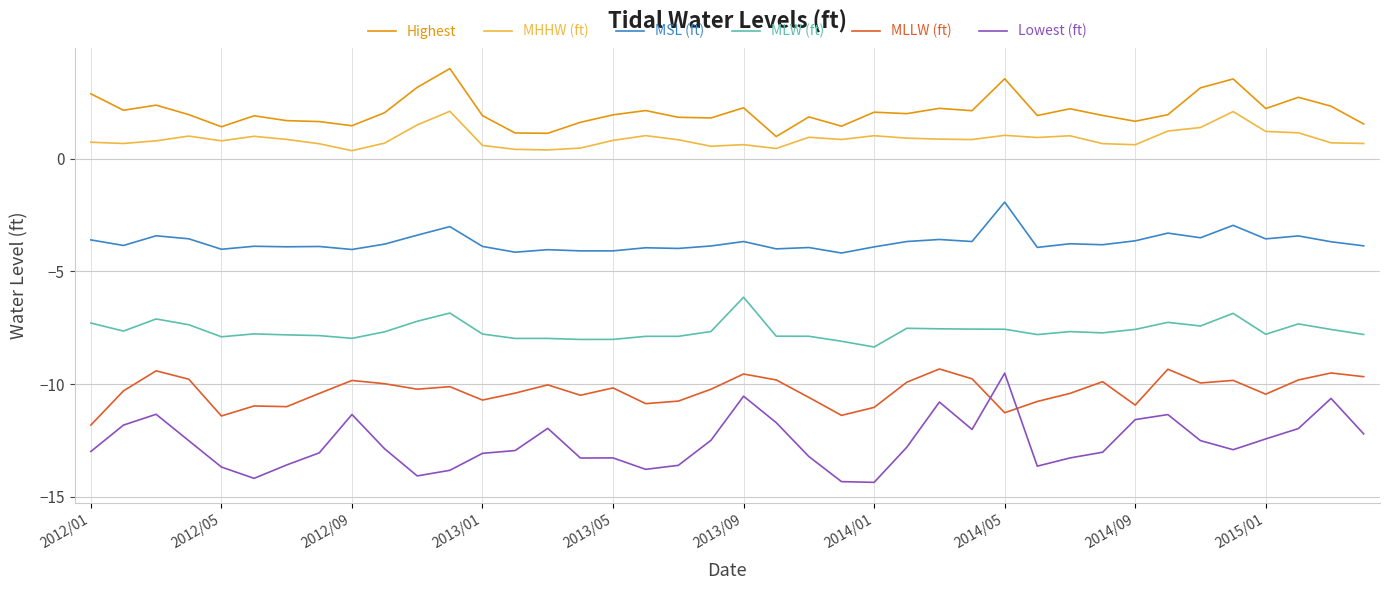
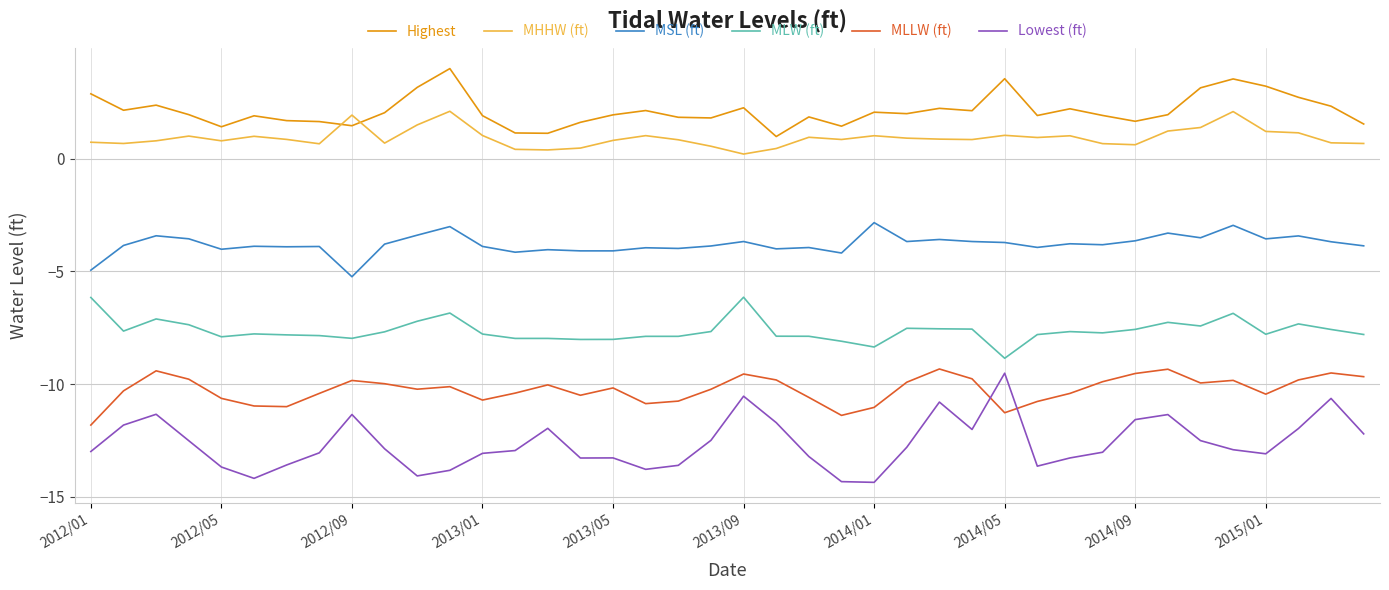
MSL (ft), 2012/01: -3.6 -> -4.9
MLW (ft), 2012/01: -7.3 -> -6.2
MLLW (ft), 2012/05: -11.4 -> -10.6
MHHW (ft), 2012/09: 0.3 -> 1.9
MSL (ft), 2012/09: -4.0 -> -5.2
MHHW (ft), 2013/01: 0.6 -> 1.0
MHHW (ft), 2013/09: 0.6 -> 0.2
MSL (ft), 2014/01: -3.9 -> -2.8
MSL (ft), 2014/05: -1.9 -> -3.7
MLW (ft), 2014/05: -7.6 -> -8.9
MLLW (ft), 2014/09: -10.9 -> -9.5
Highest, 2015/01: 2.2 -> 3.2
Lowest (ft), 2015/01: -12.4 -> -13.1
